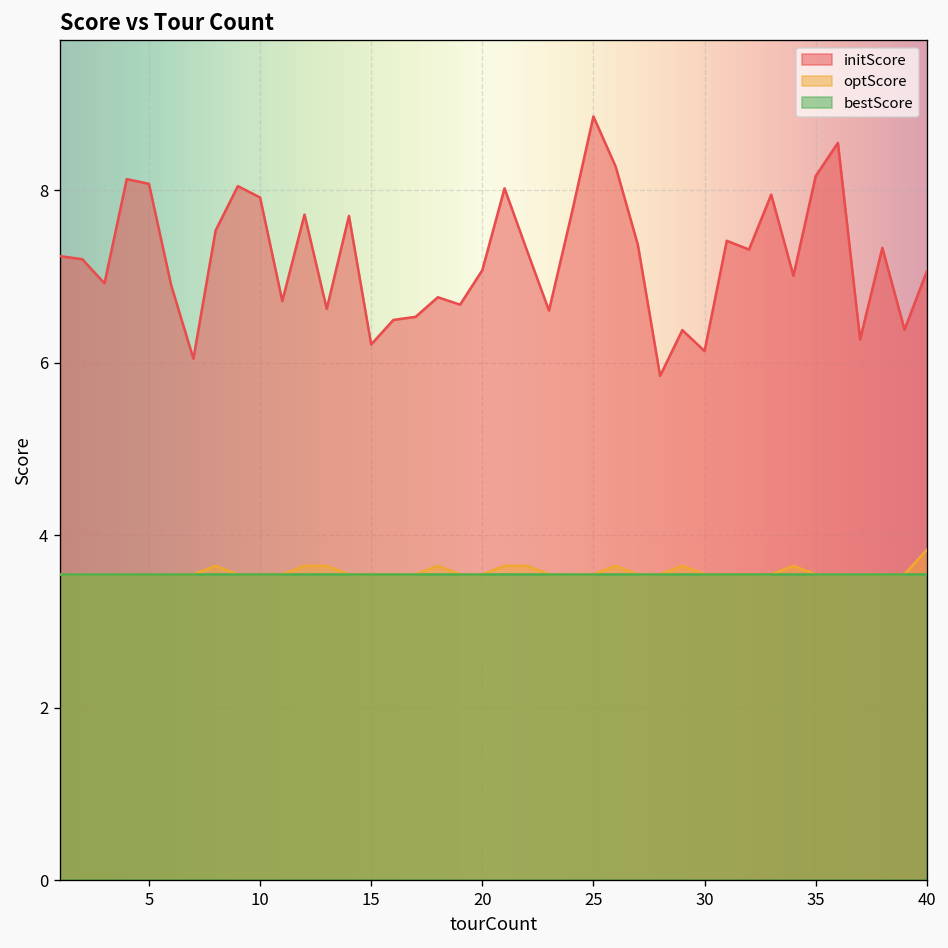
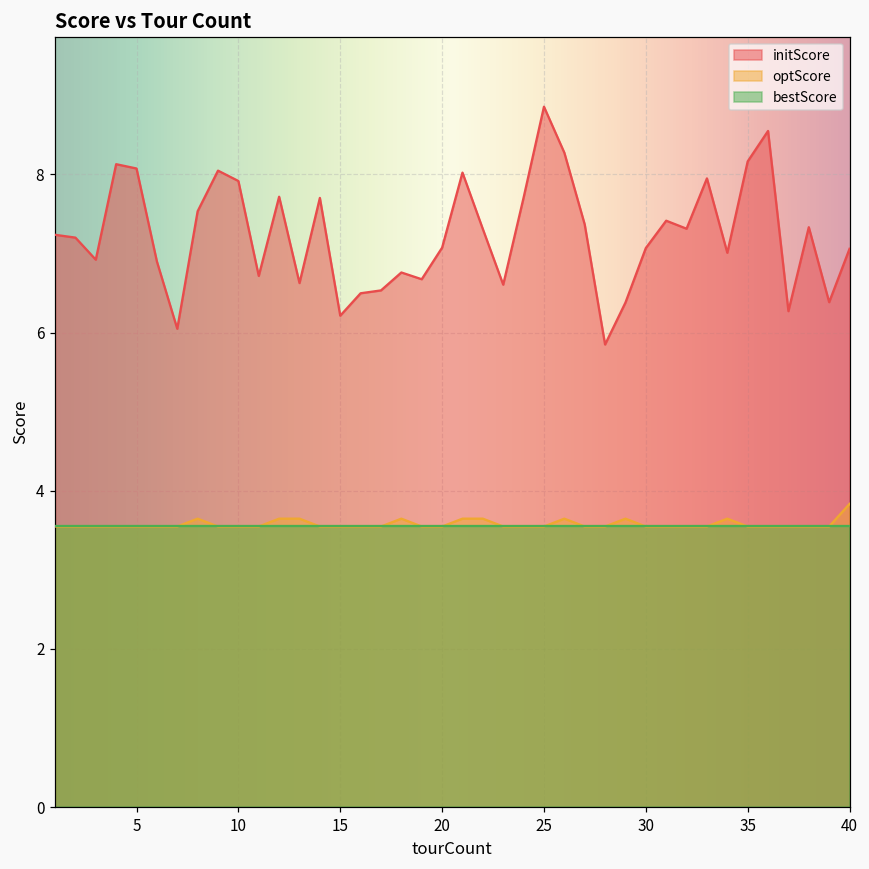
initScore, 30: 6.1 -> 7.1
